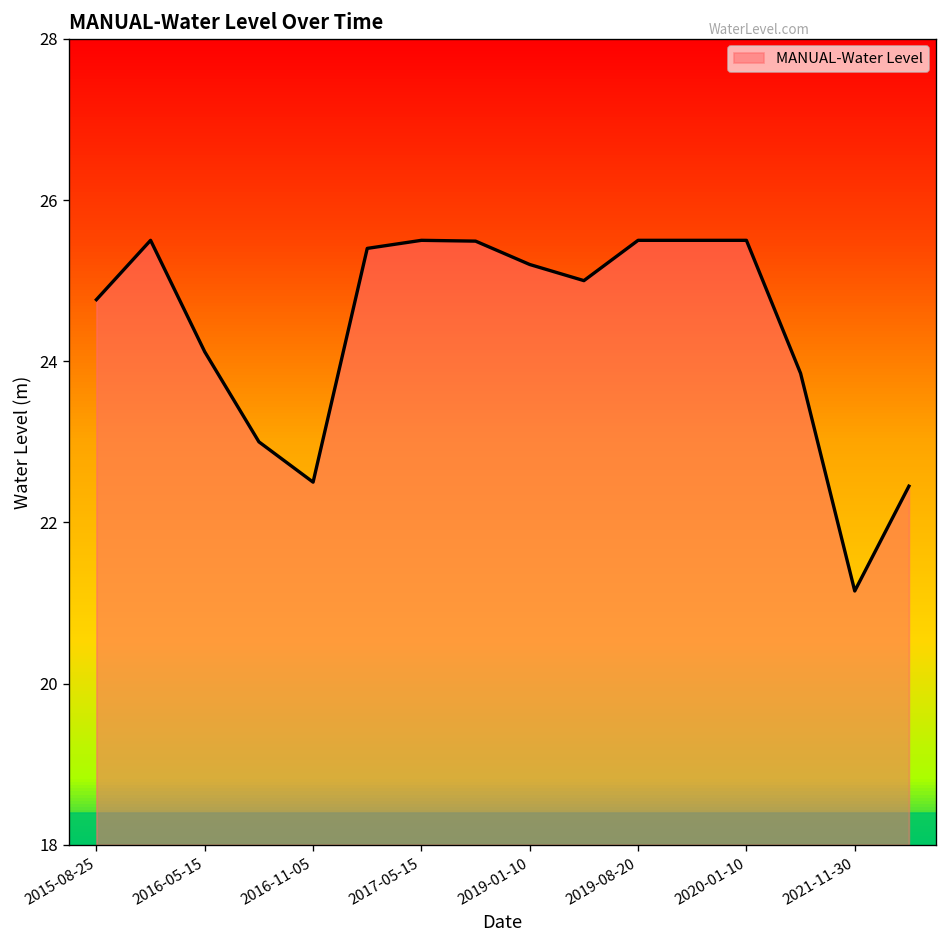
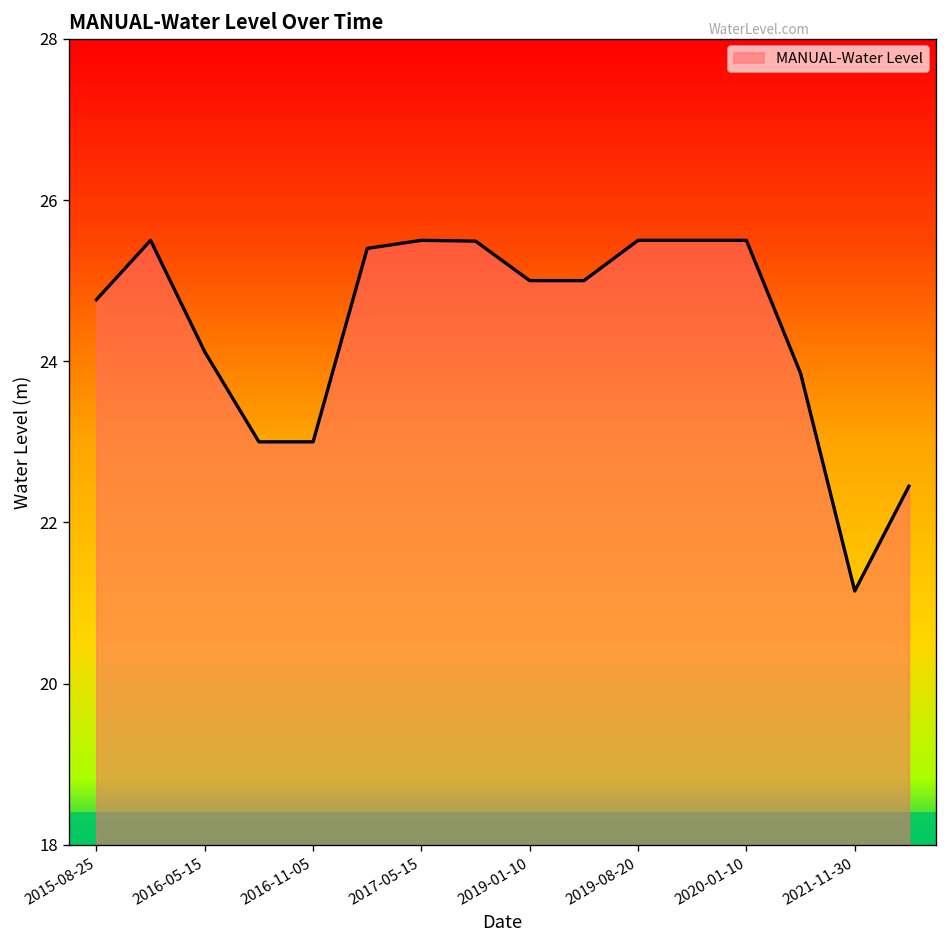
2016-11-05: 22.5 -> 23.0
2019-01-10: 25.2 -> 25.0
